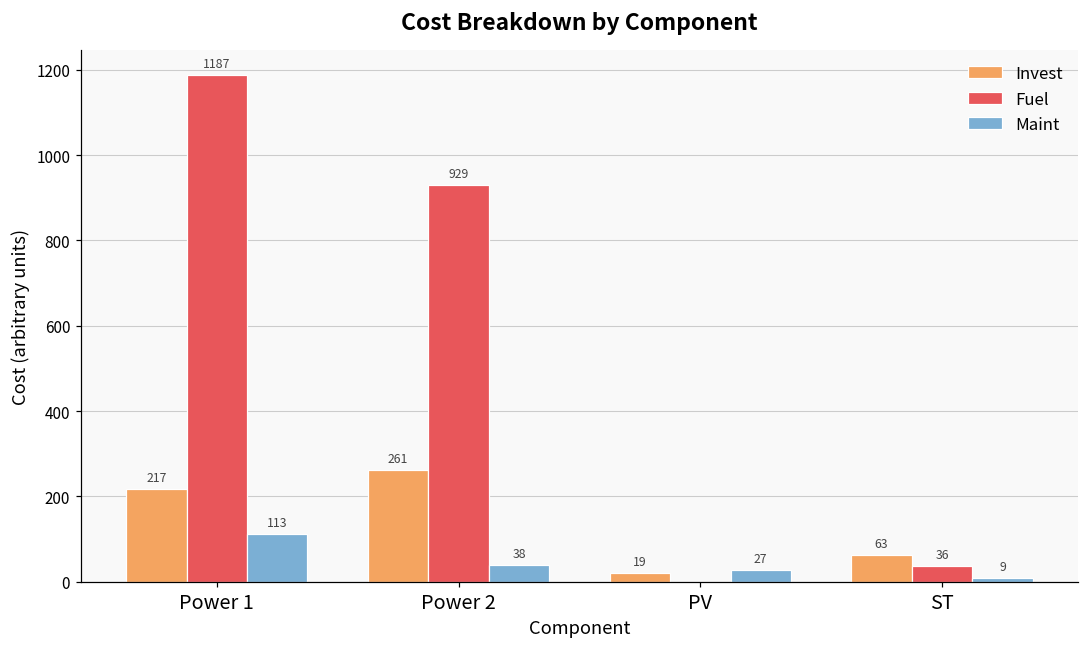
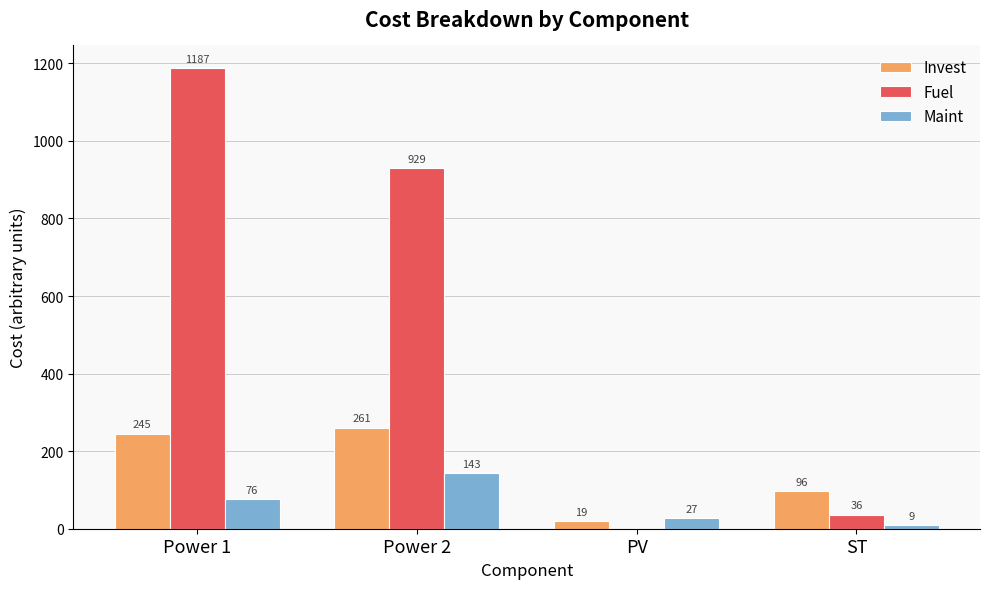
Invest, Power 1: 217 -> 245
Maint, Power 1: 113 -> 76
Maint, Power 2: 38 -> 143
Invest, ST: 63 -> 96
